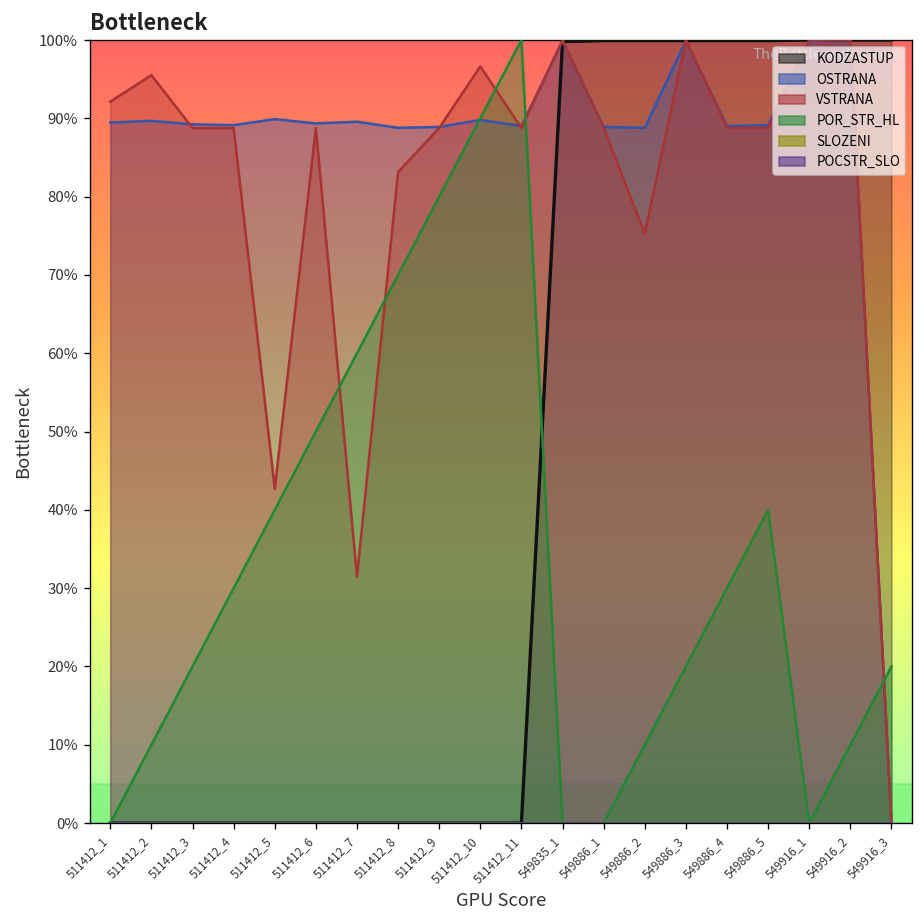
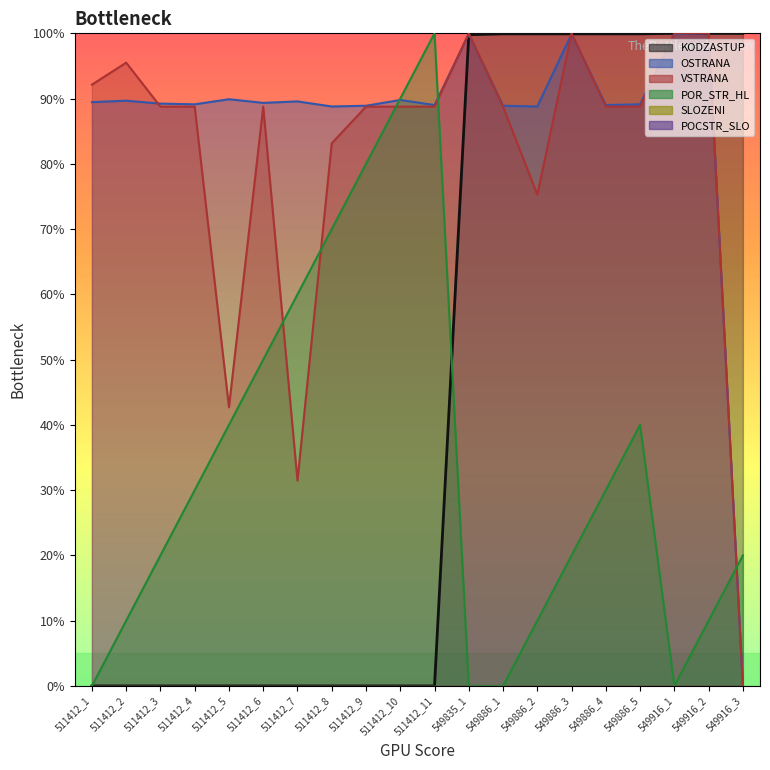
VSTRANA, 511412_10: 97% -> 89%
